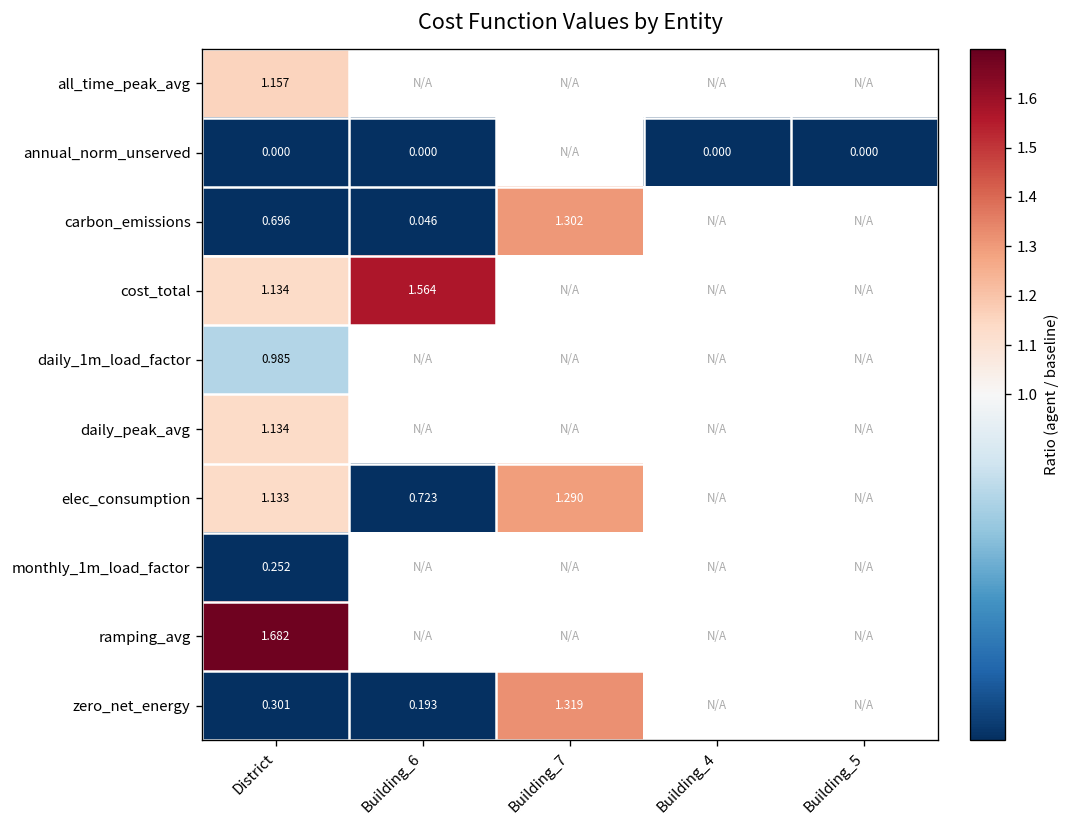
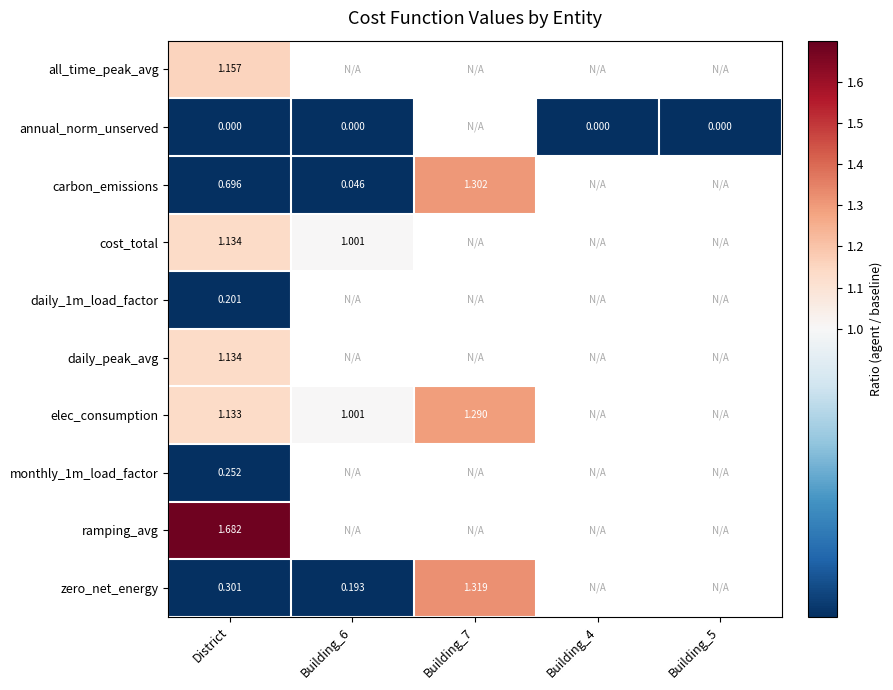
cost_total, Building_6: 1.564 -> 1.001
daily_1m_load_factor, District: 0.985 -> 0.201
elec_consumption, Building_6: 0.723 -> 1.001
